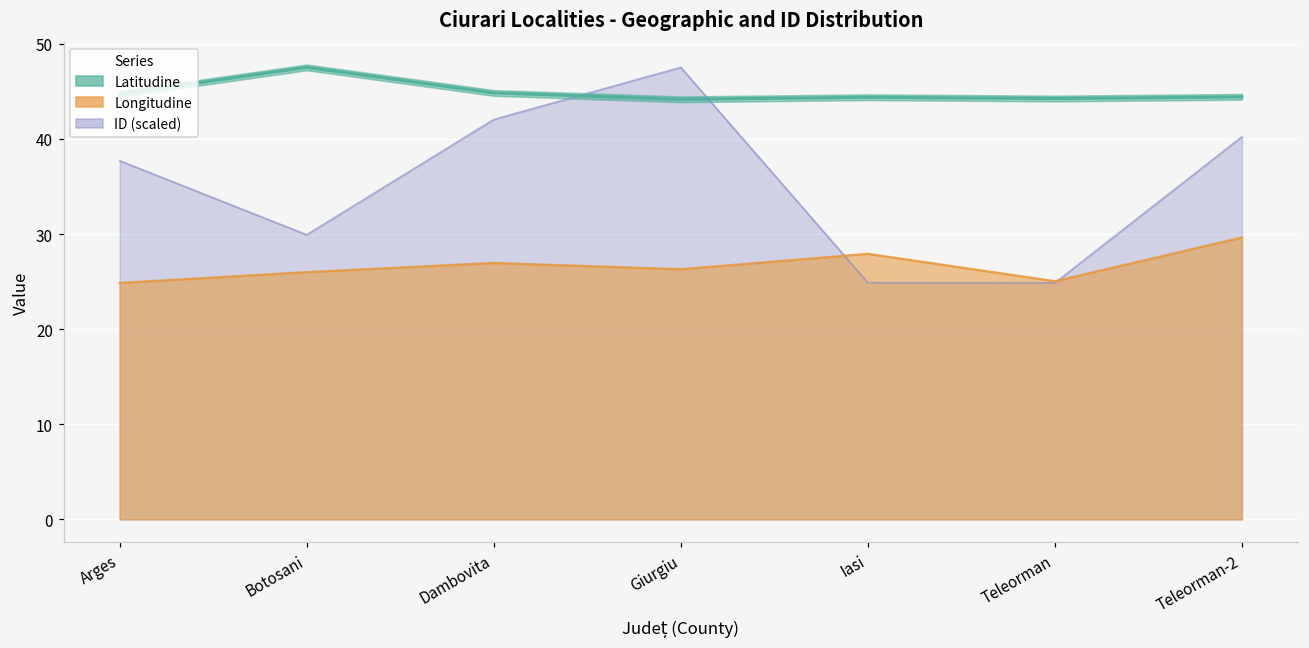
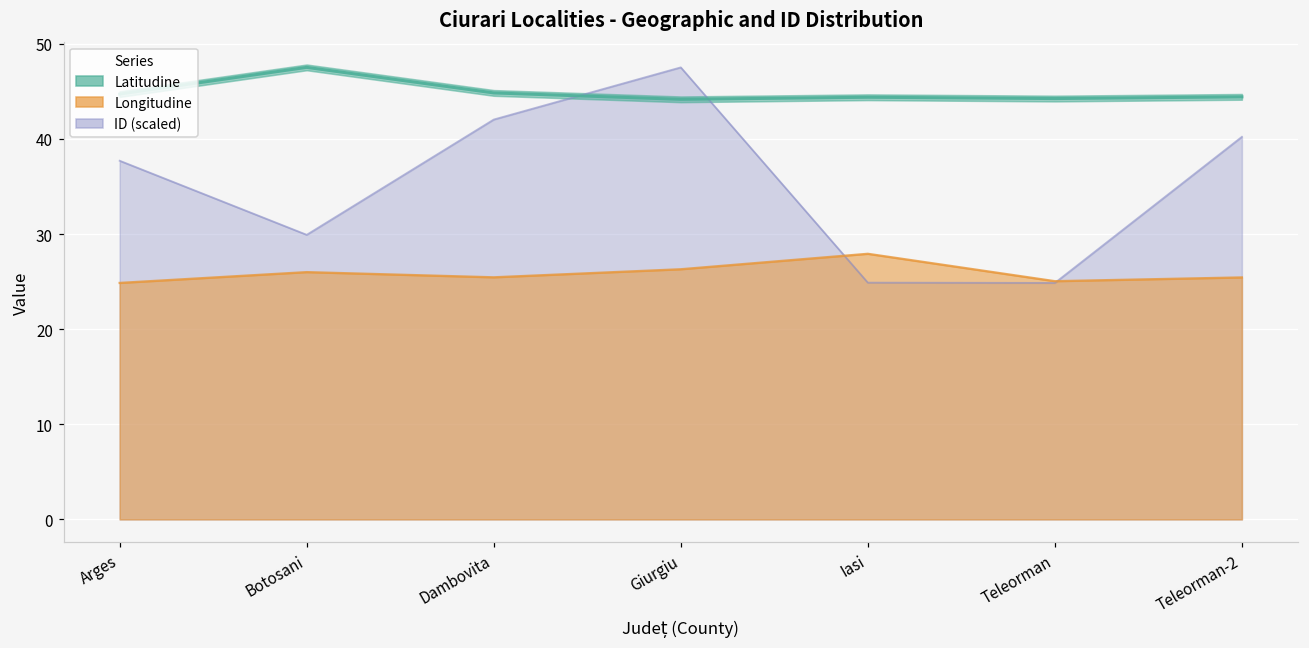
Longitudine, Dambovita: 27 -> 25
Longitudine, Teleorman-2: 30 -> 25
